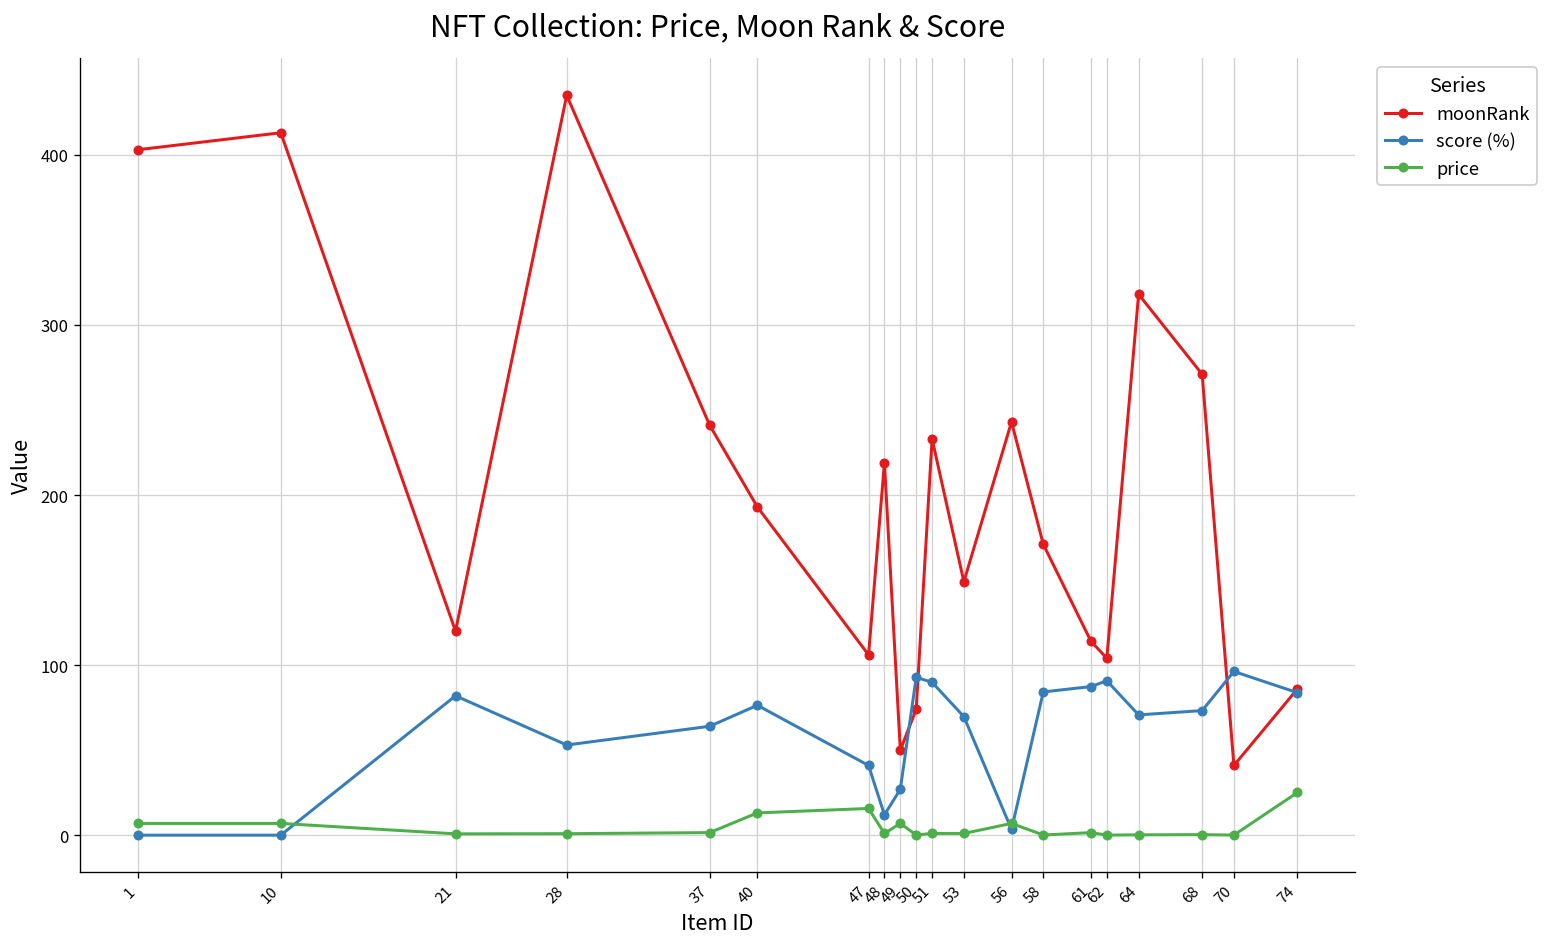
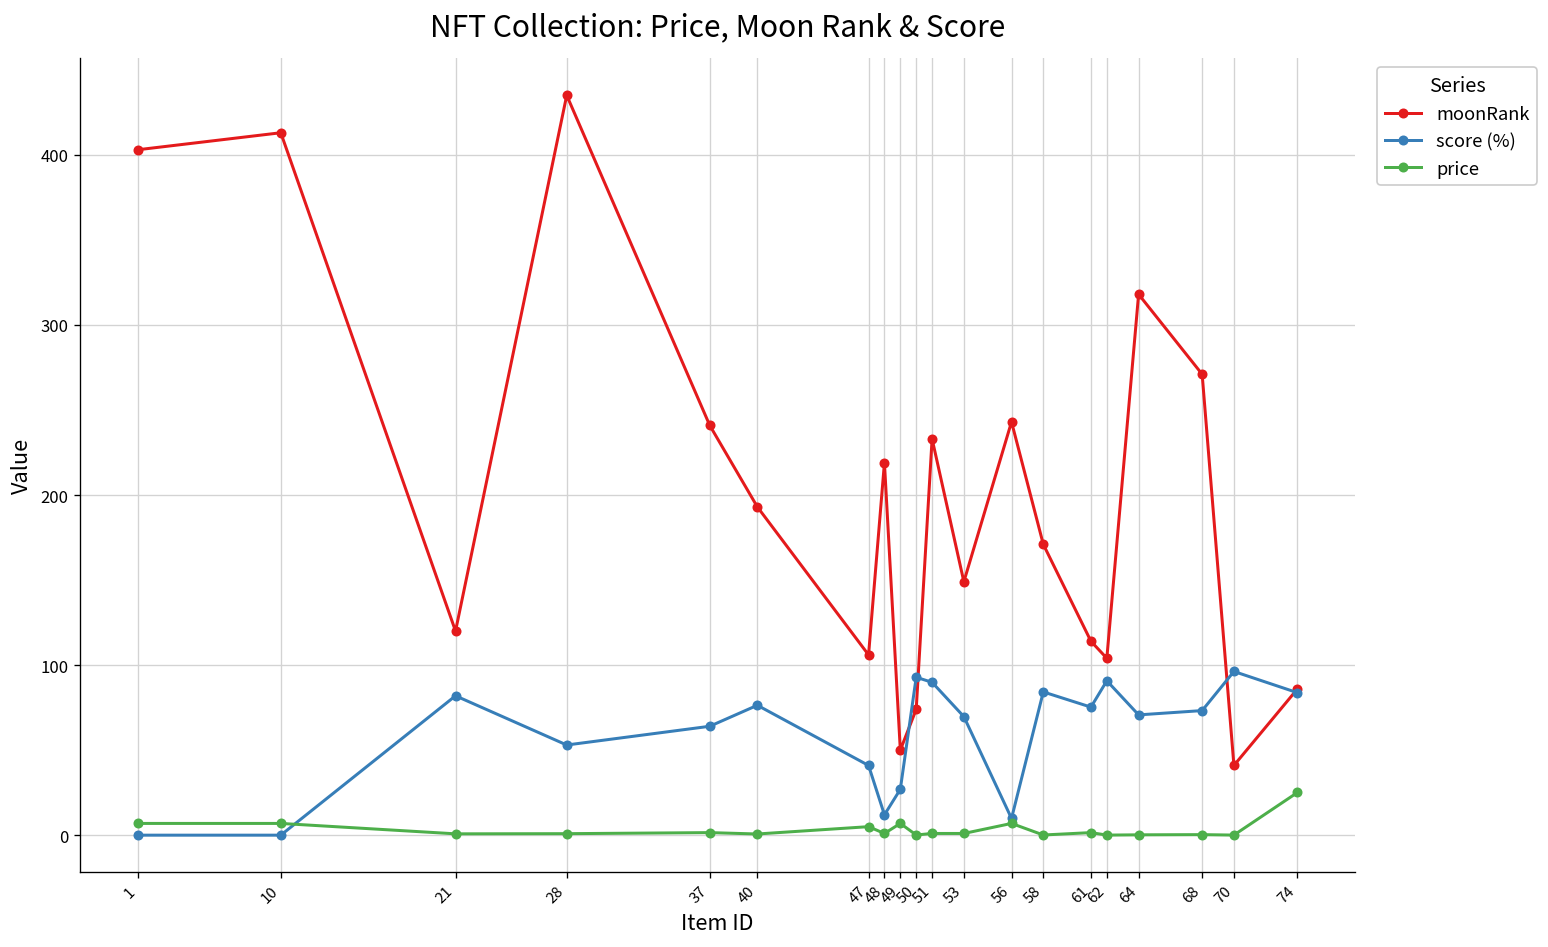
price, 40: 13 -> 1
price, 47: 16 -> 5
score (%), 56: 3 -> 10
score (%), 61: 87 -> 75
